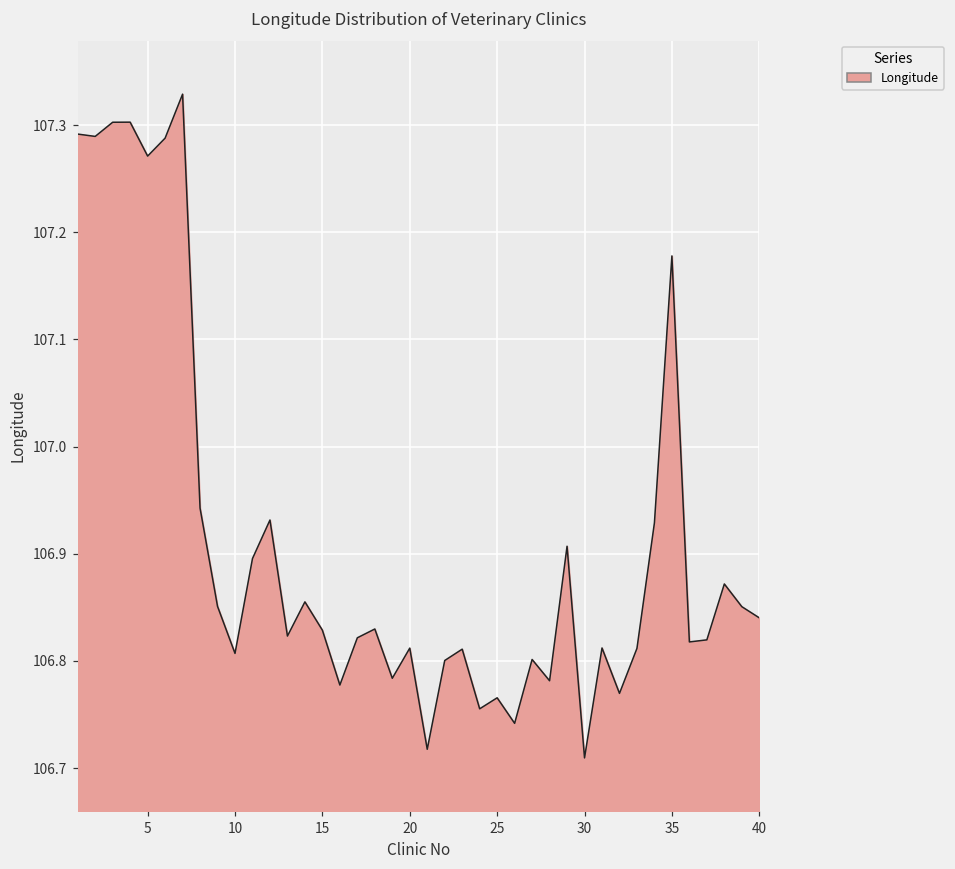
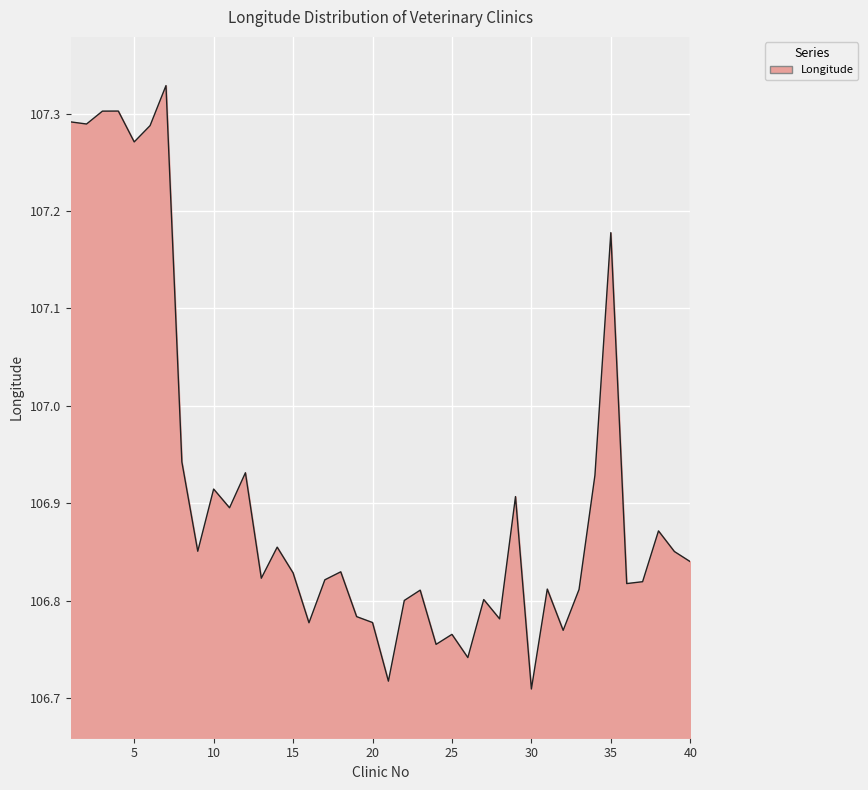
10: 106.81 -> 106.91
20: 106.81 -> 106.78
